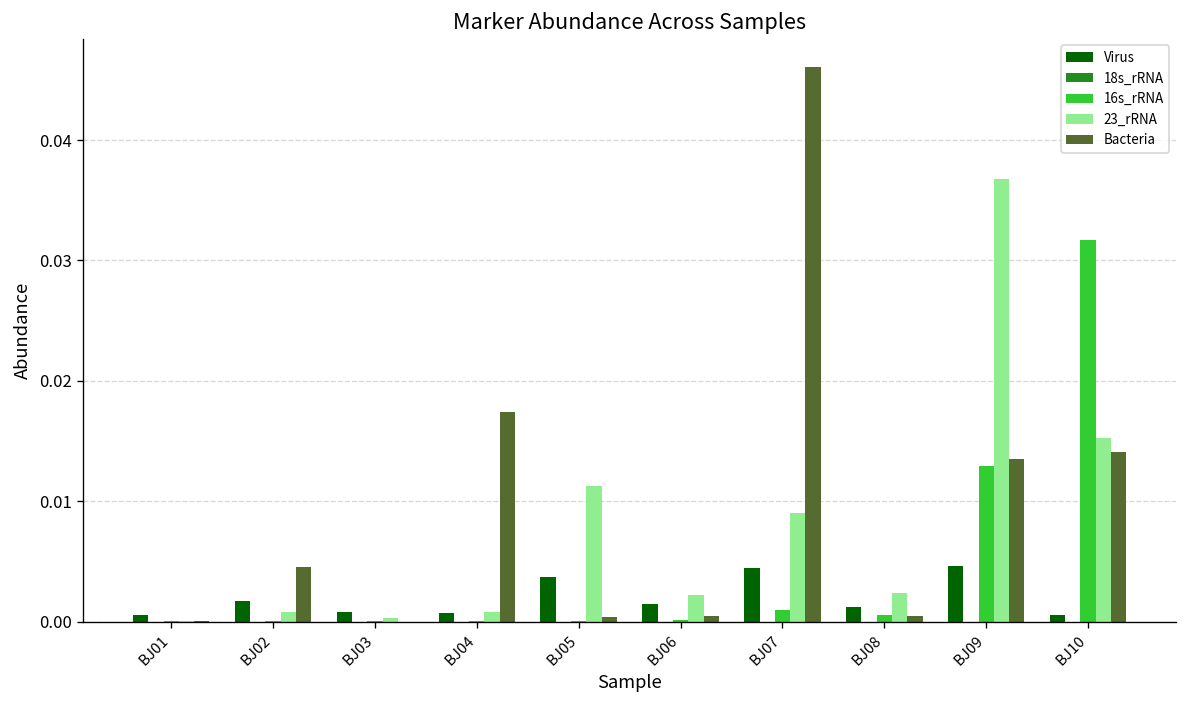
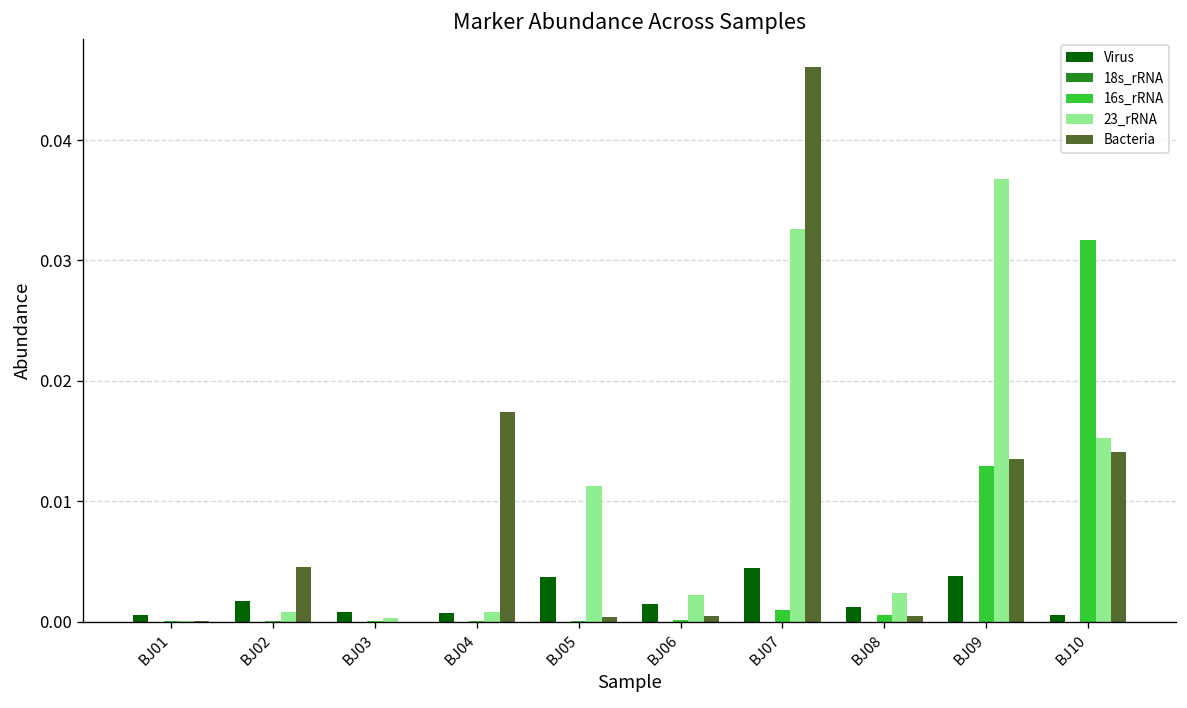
23_rRNA, BJ07: 0.0090 -> 0.0326
Virus, BJ09: 0.0047 -> 0.0038
